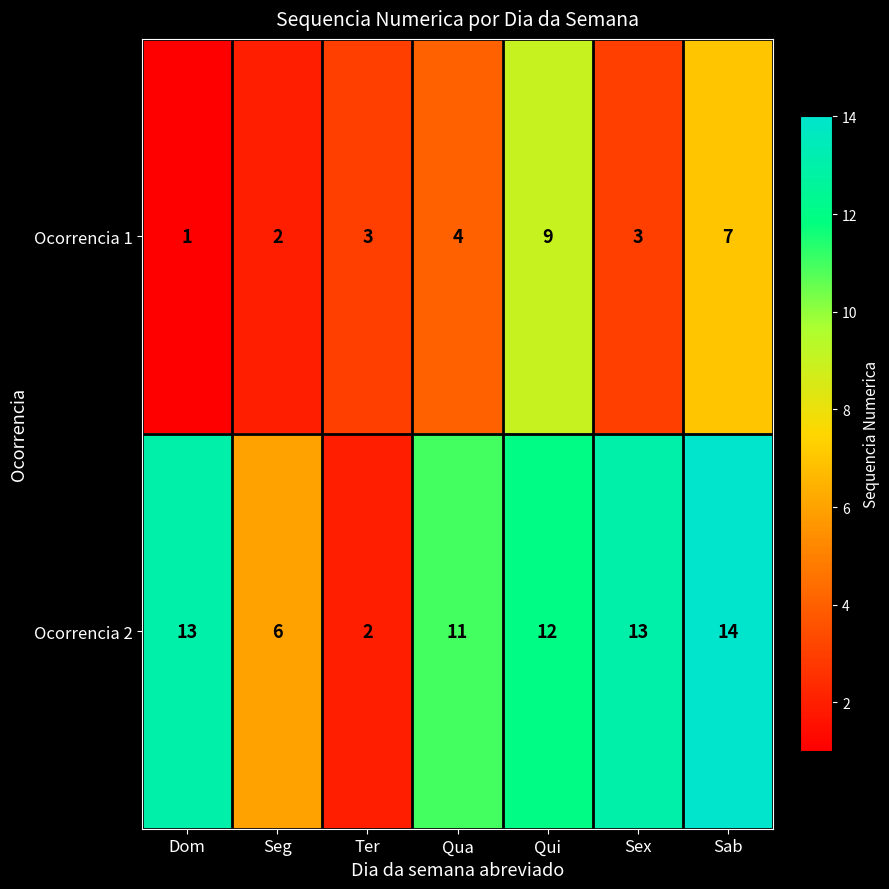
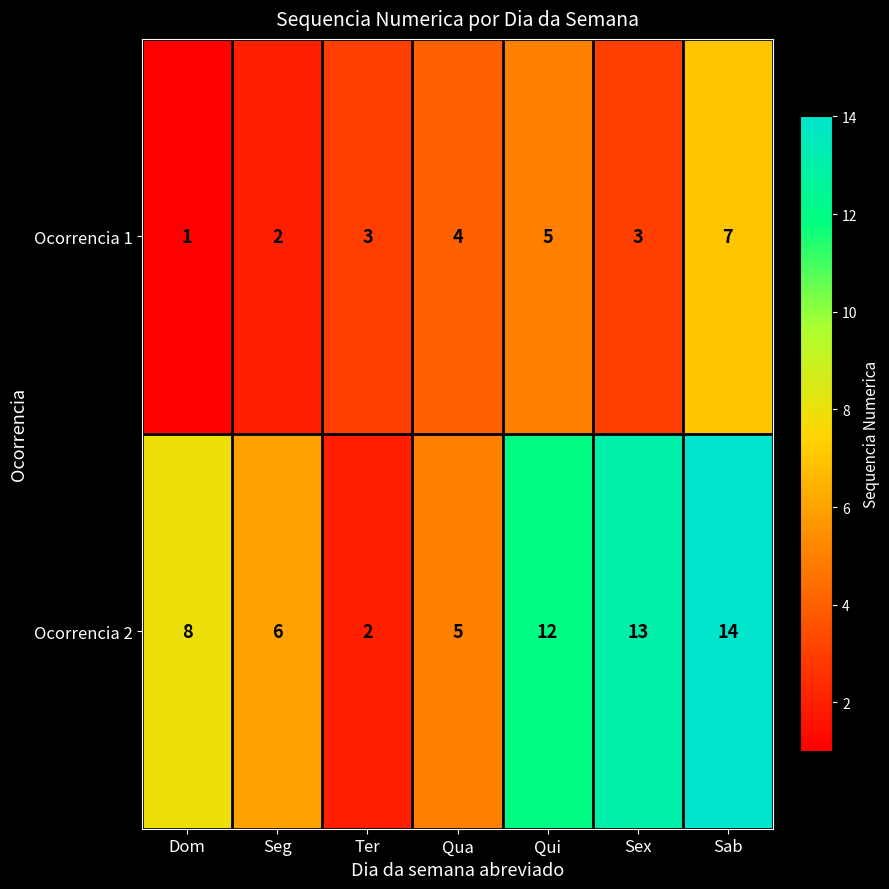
Ocorrencia 1, Qui: 9 -> 5
Ocorrencia 2, Dom: 13 -> 8
Ocorrencia 2, Qua: 11 -> 5
